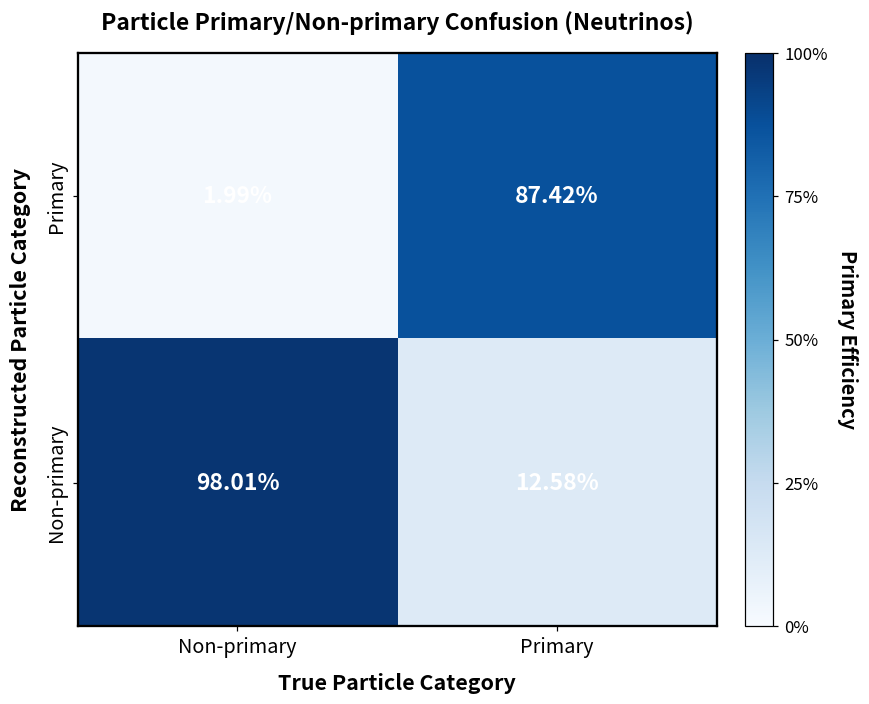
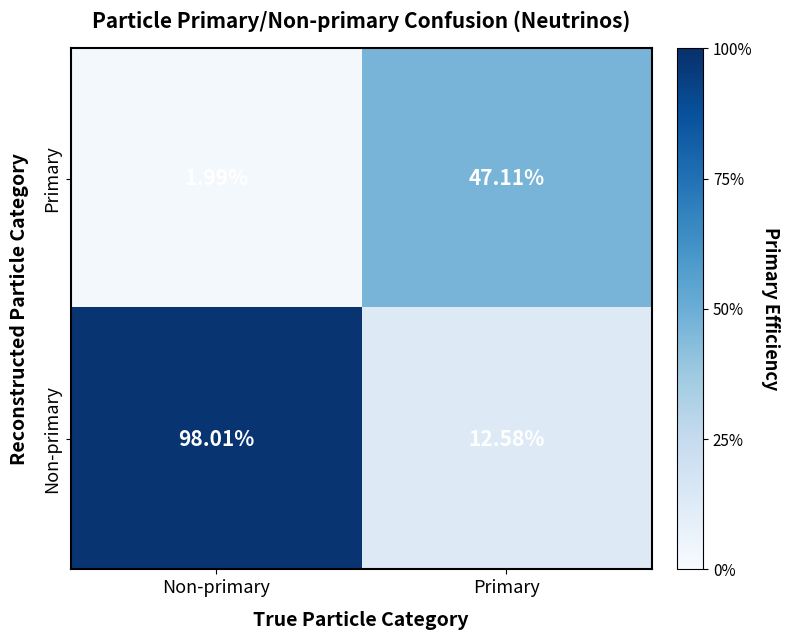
Primary, Primary: 87.42% -> 47.11%
